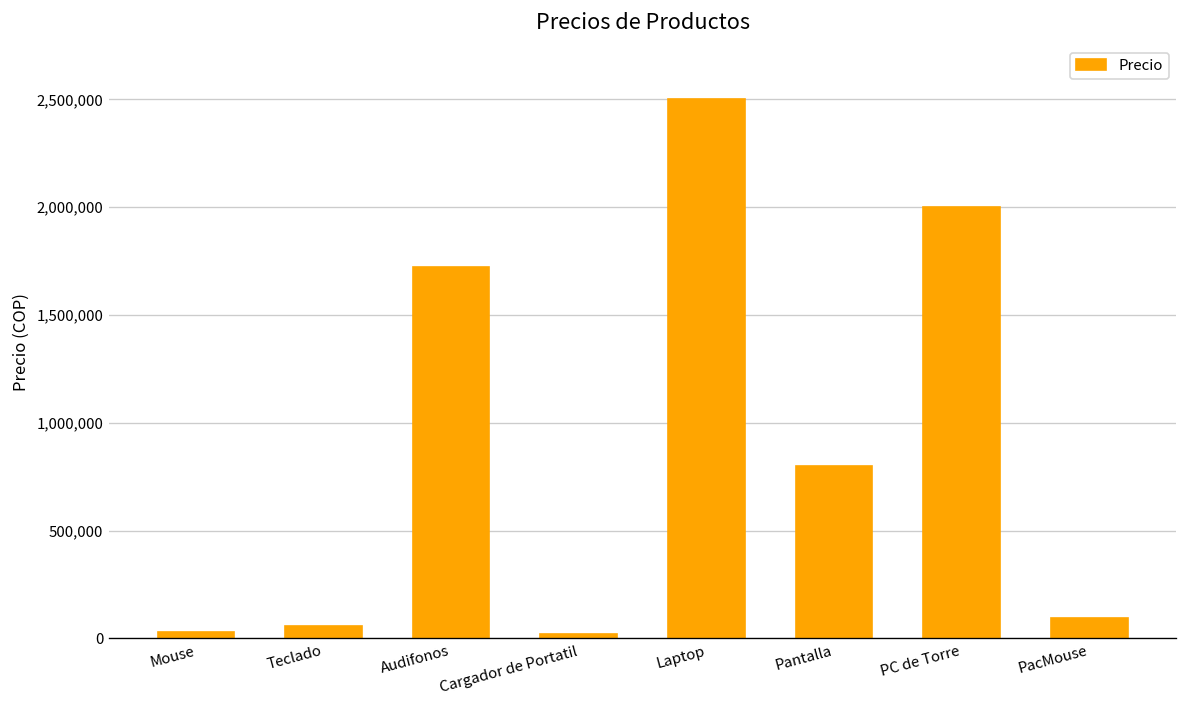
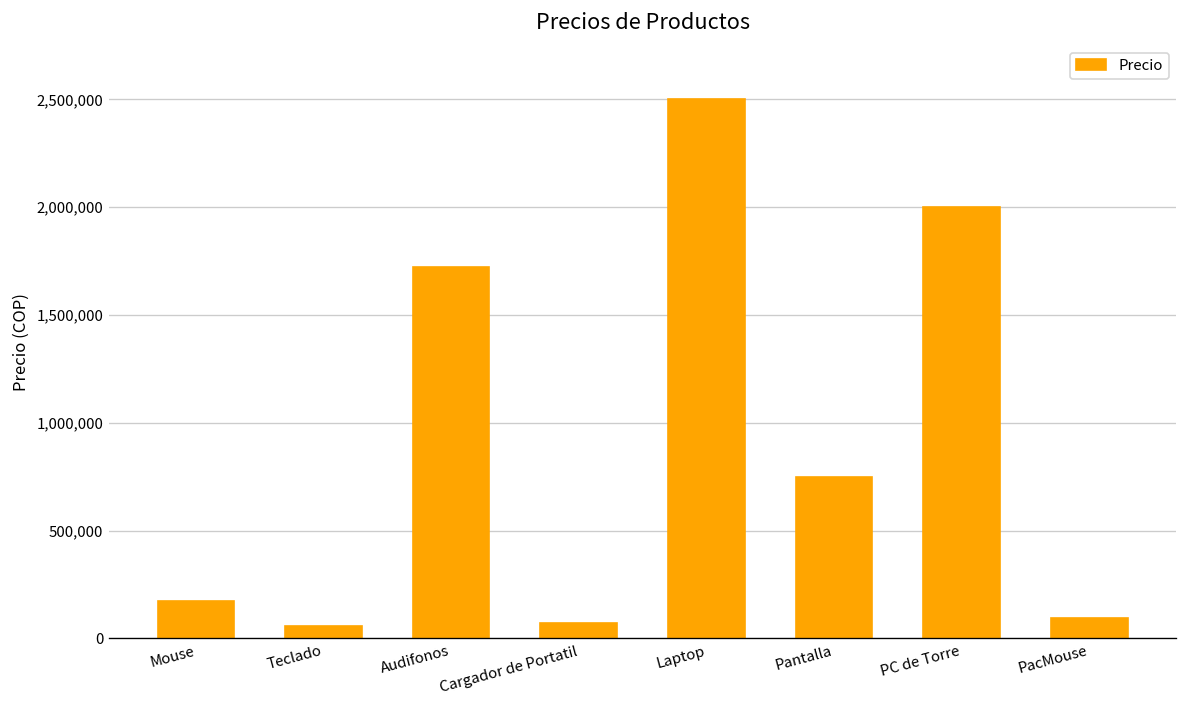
Mouse: 30,000 -> 170,000
Cargador de Portatil: 20,000 -> 70,000
Pantalla: 800,000 -> 750,000
